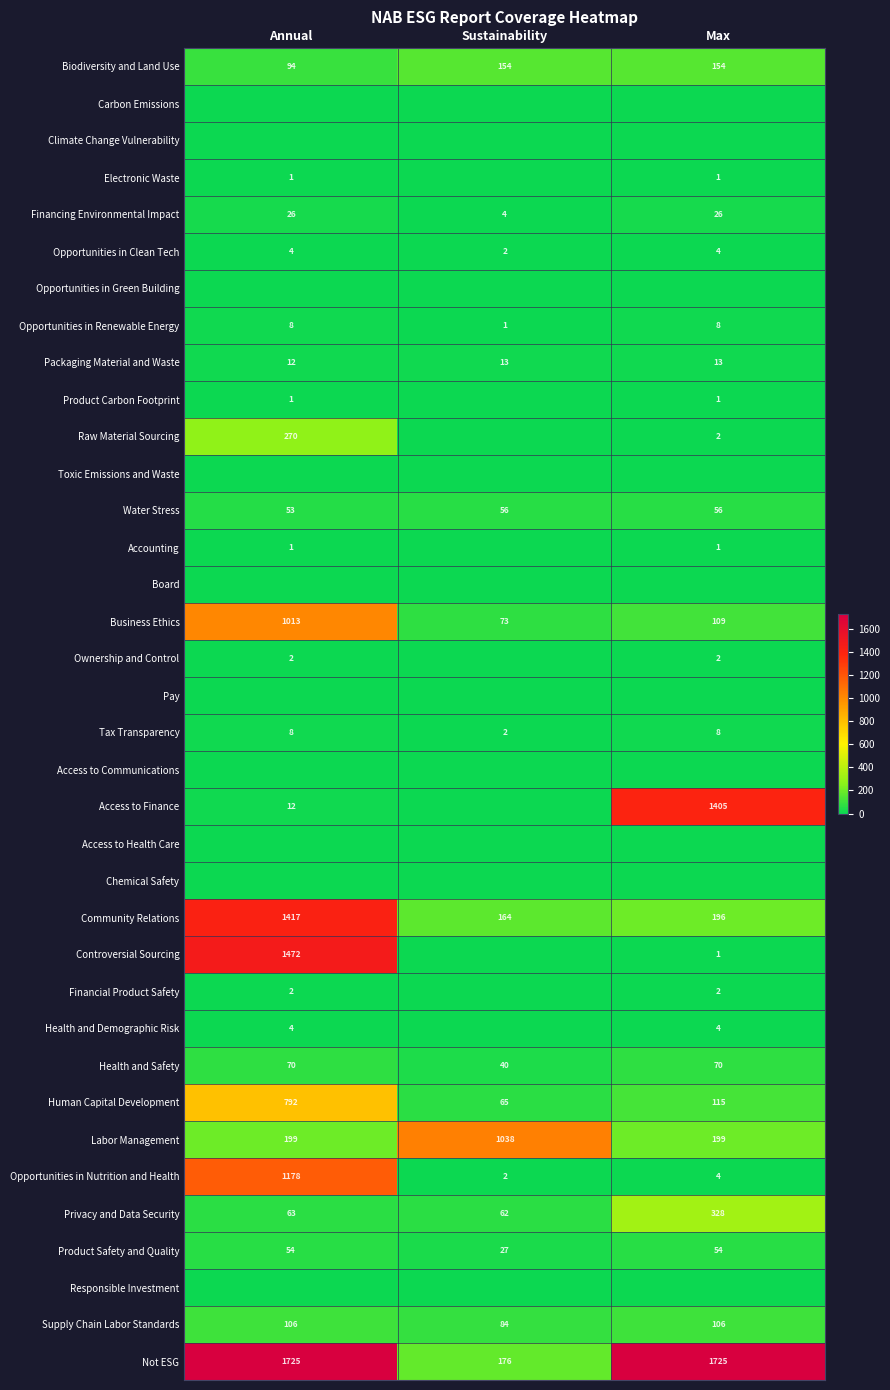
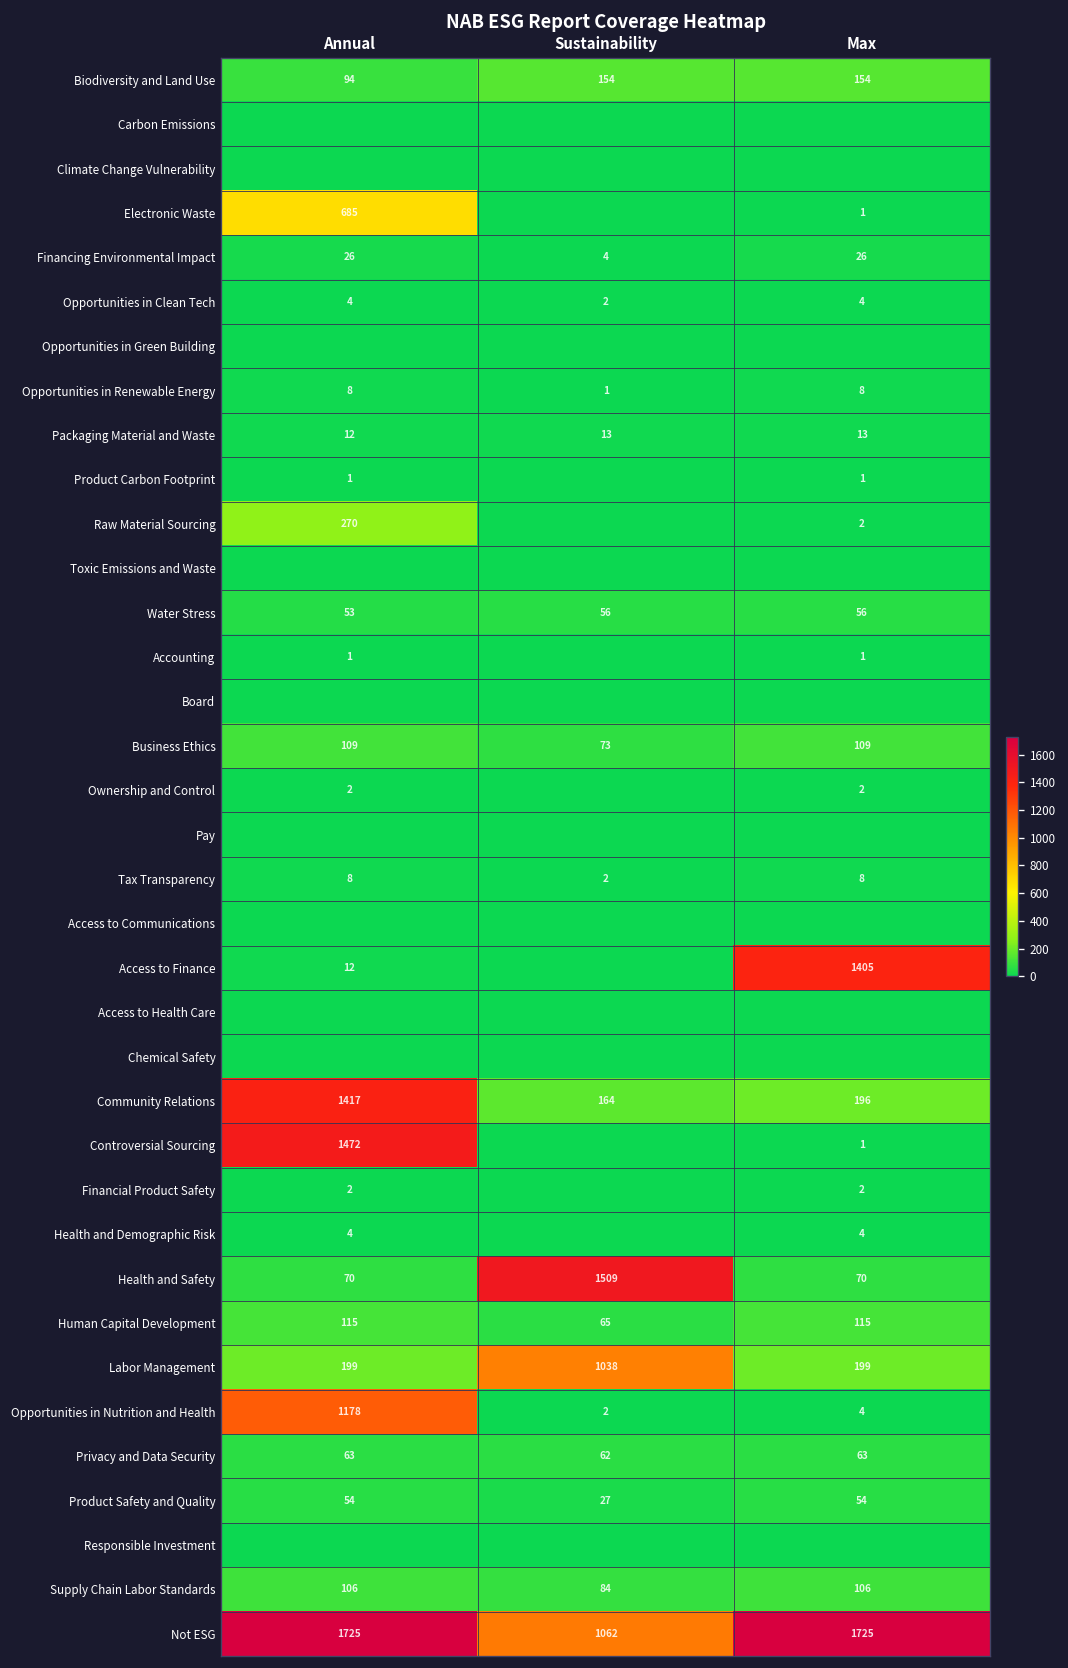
Electronic Waste, Annual: 1 -> 685
Business Ethics, Annual: 1013 -> 109
Health and Safety, Sustainability: 40 -> 1509
Human Capital Development, Annual: 792 -> 115
Privacy and Data Security, Max: 328 -> 63
Not ESG, Sustainability: 176 -> 1062
